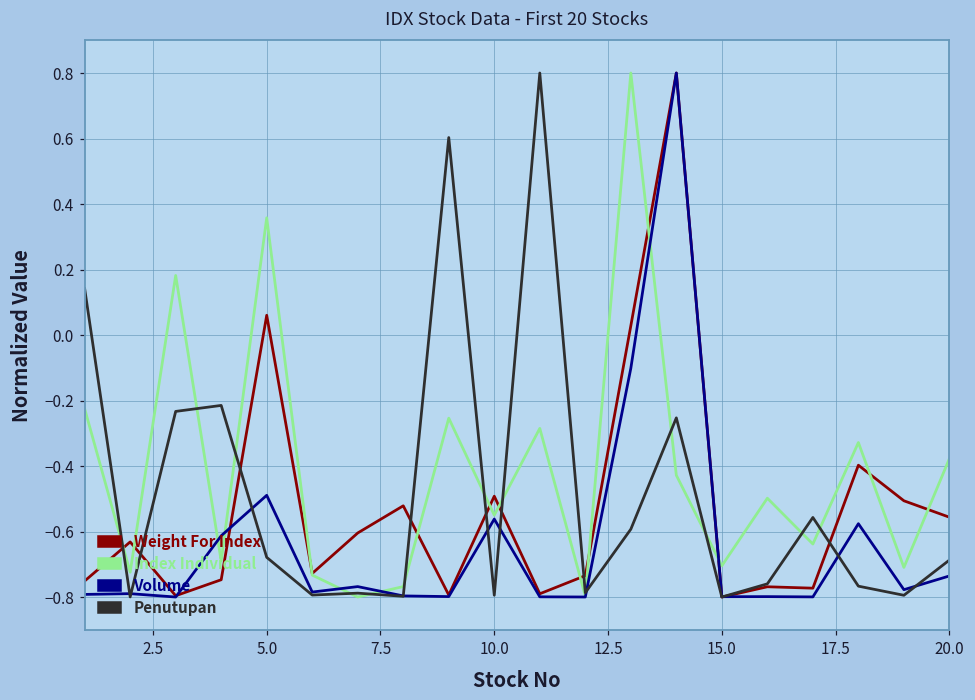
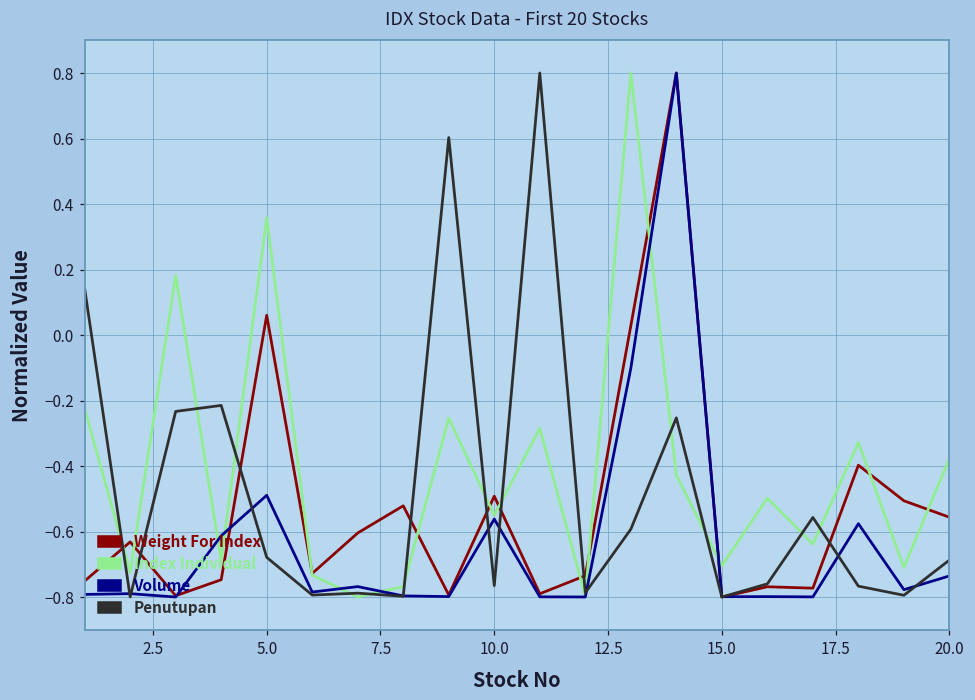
Penutupan, 10.0: -0.79 -> -0.77
